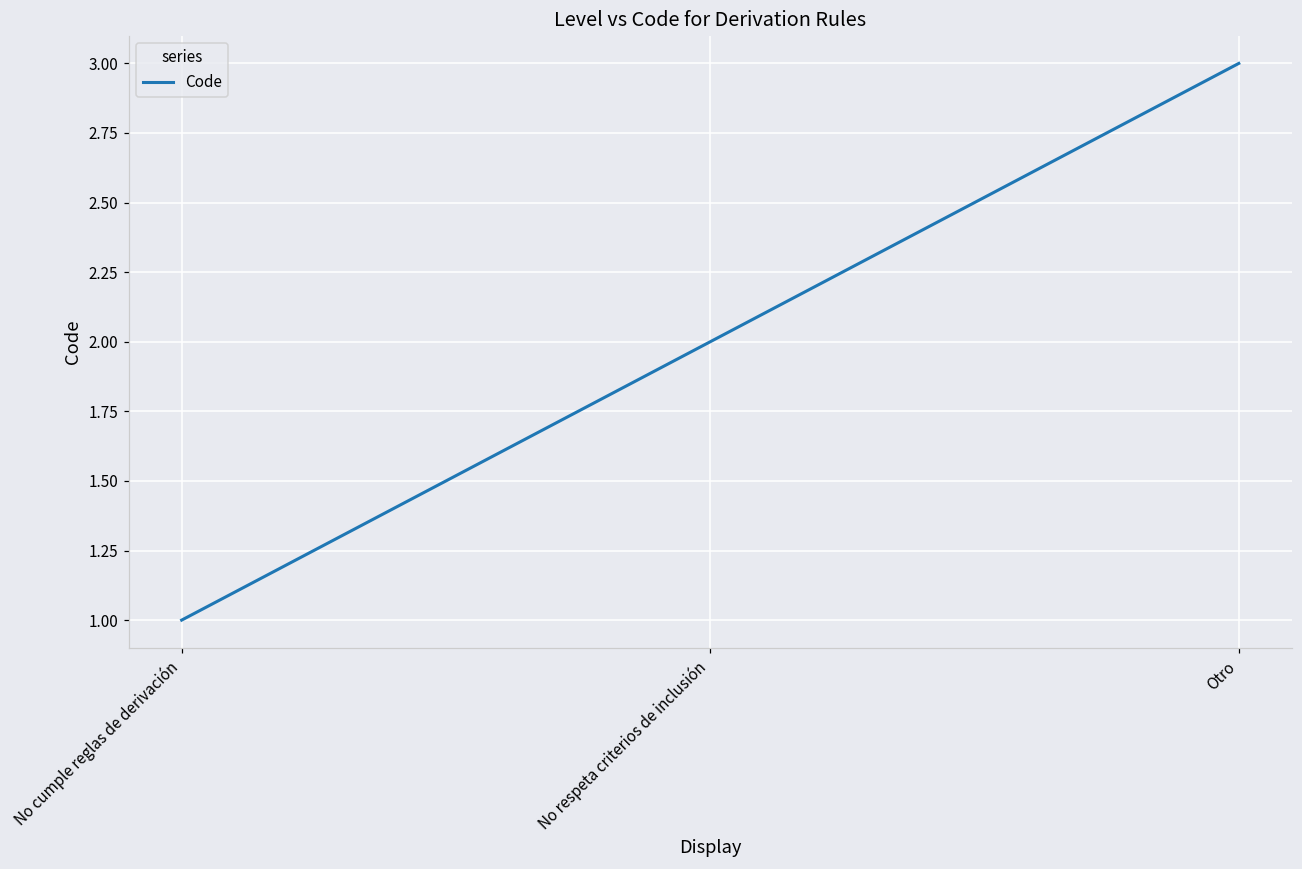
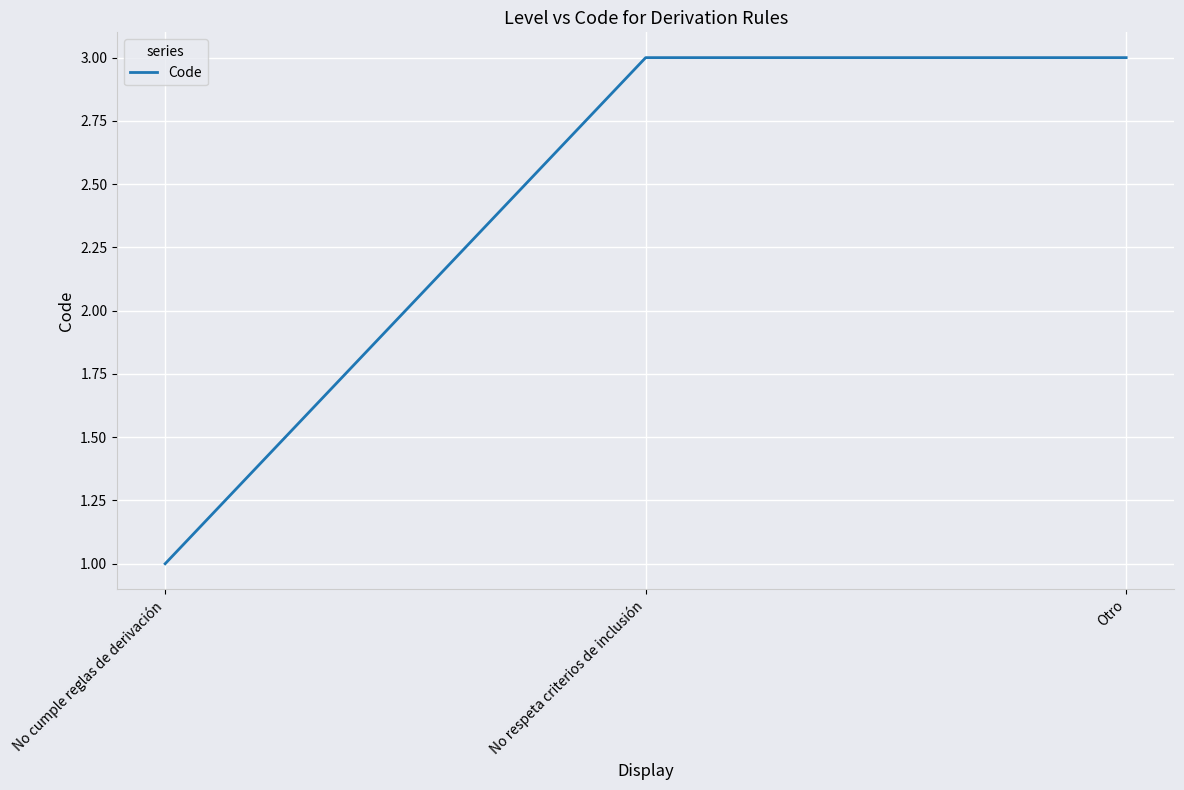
No respeta criterios de inclusión: 2 -> 3
